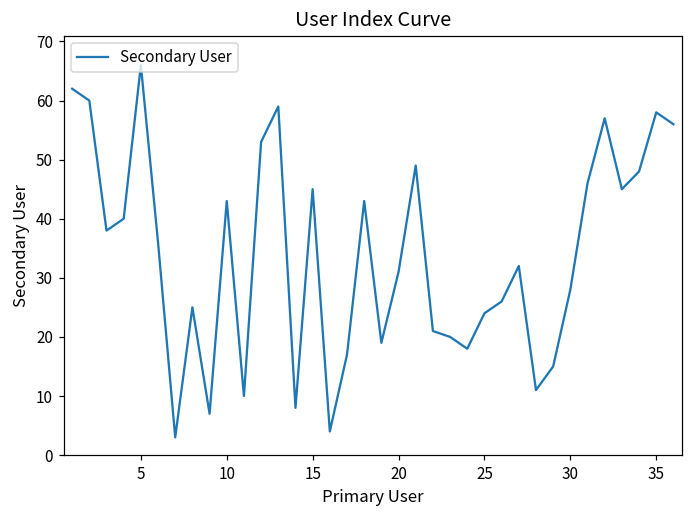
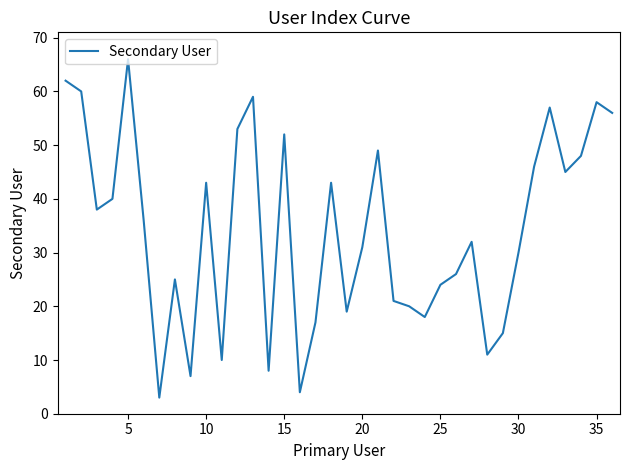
15: 45 -> 52
30: 28 -> 30
